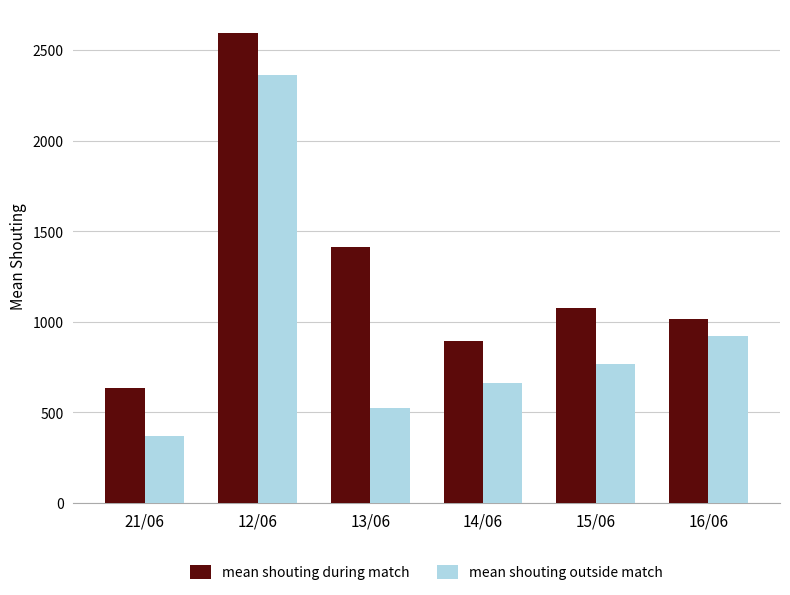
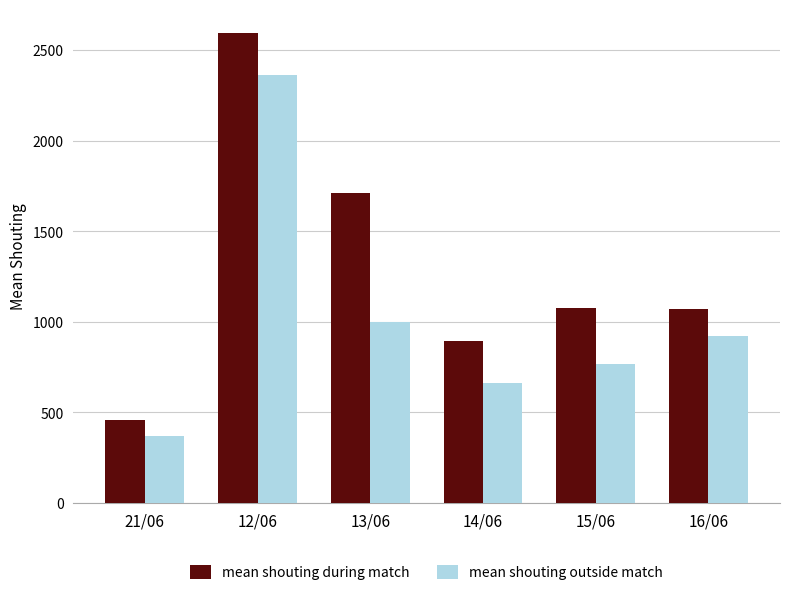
mean shouting during match, 21/06: 630 -> 460
mean shouting during match, 13/06: 1410 -> 1710
mean shouting outside match, 13/06: 520 -> 1000
mean shouting during match, 16/06: 1010 -> 1070
